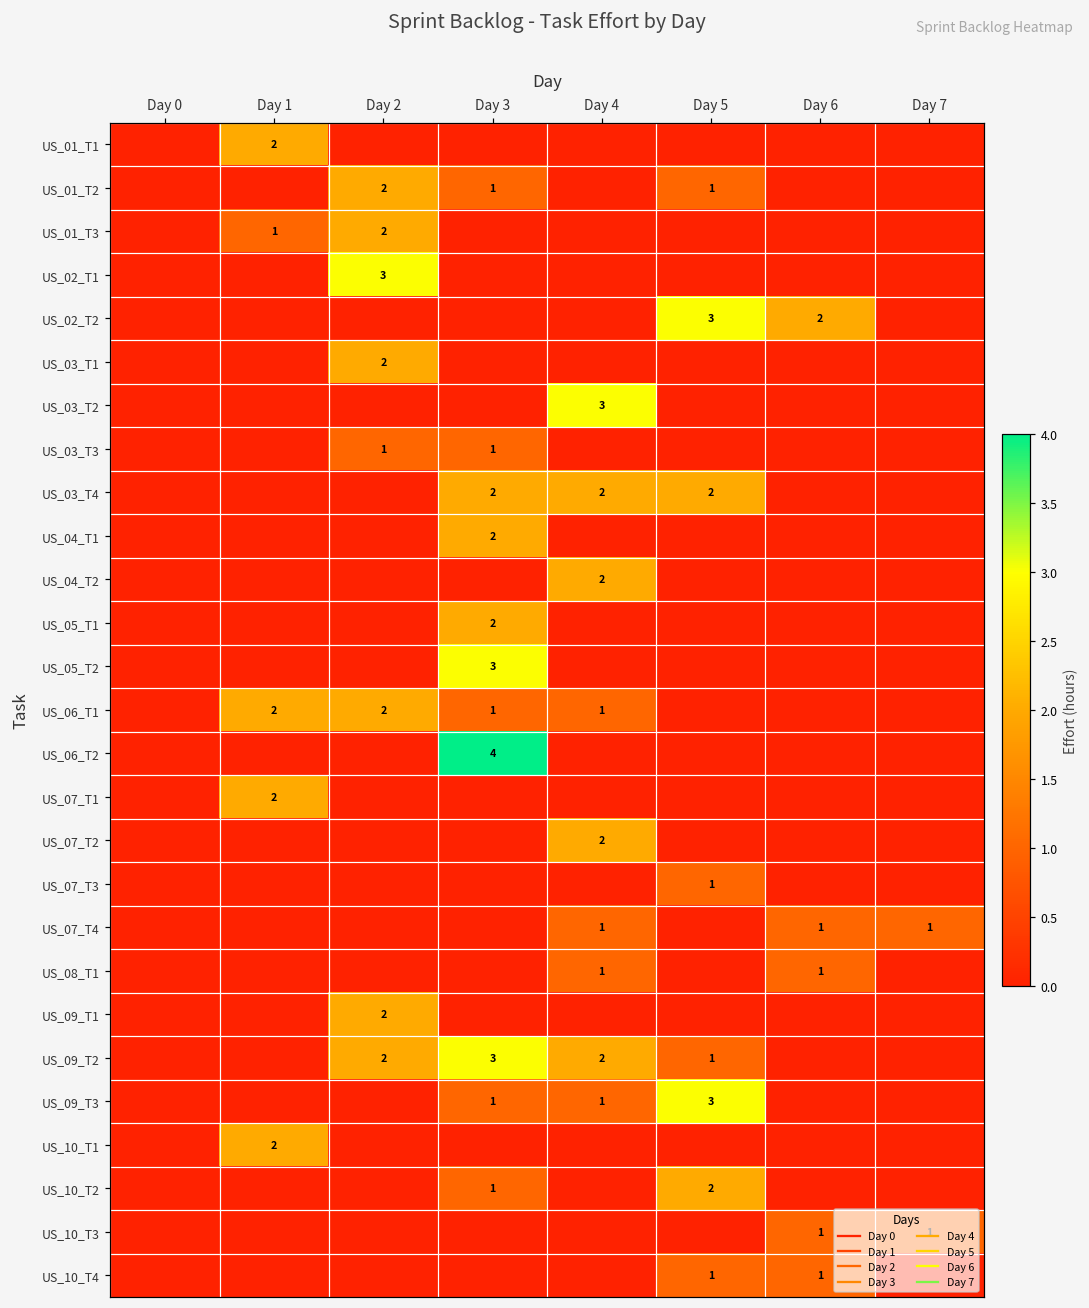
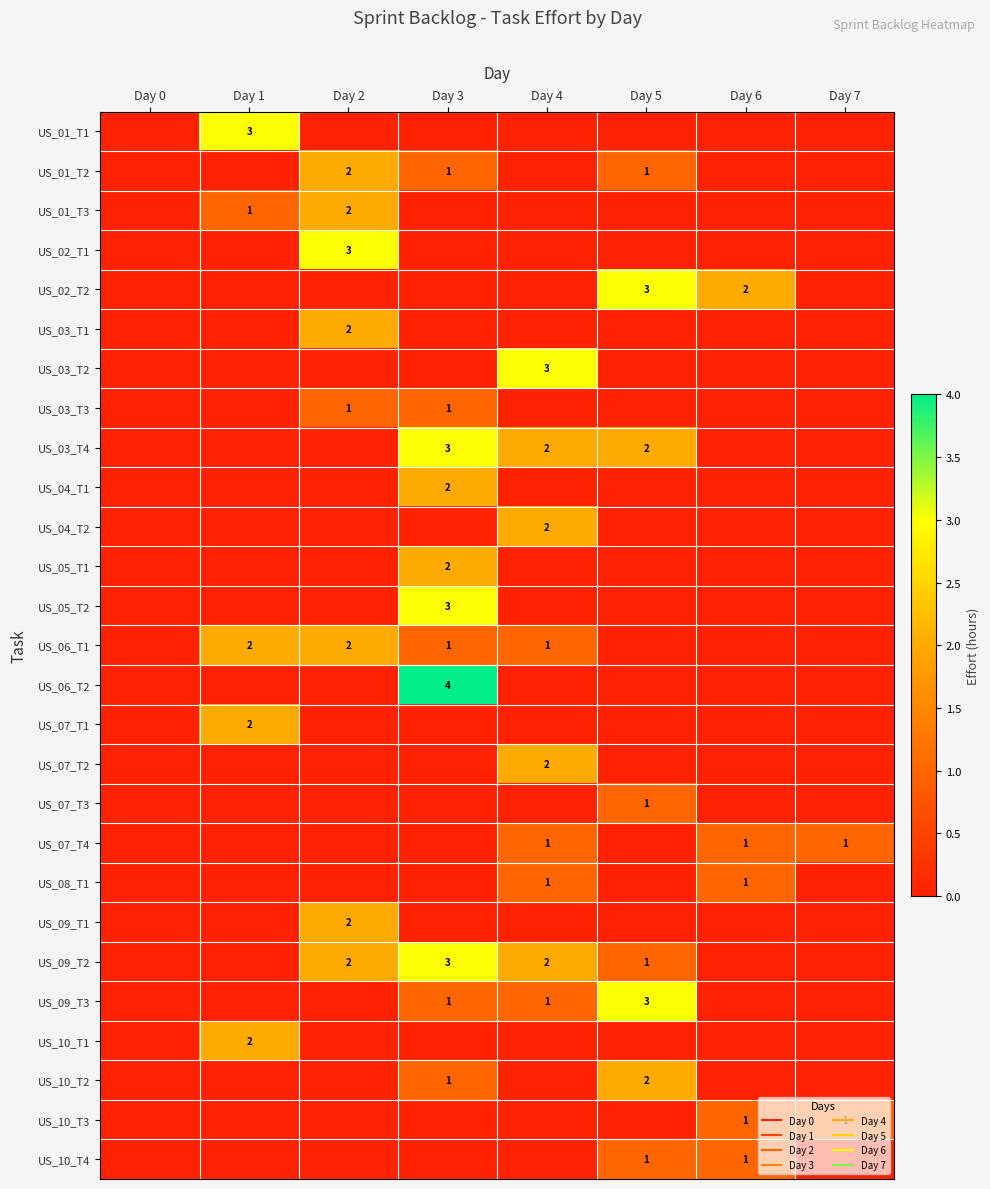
US_01_T1, Day 1: 2 -> 3
US_03_T4, Day 3: 2 -> 3
